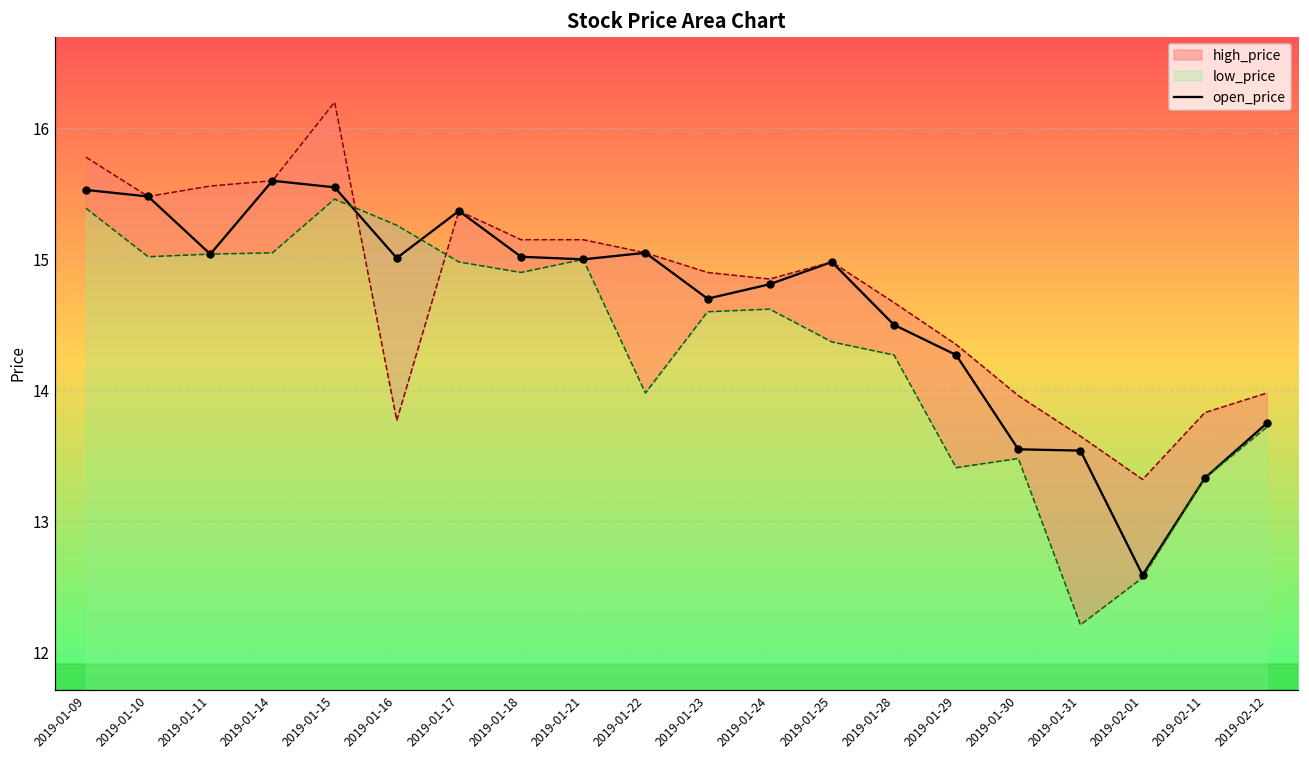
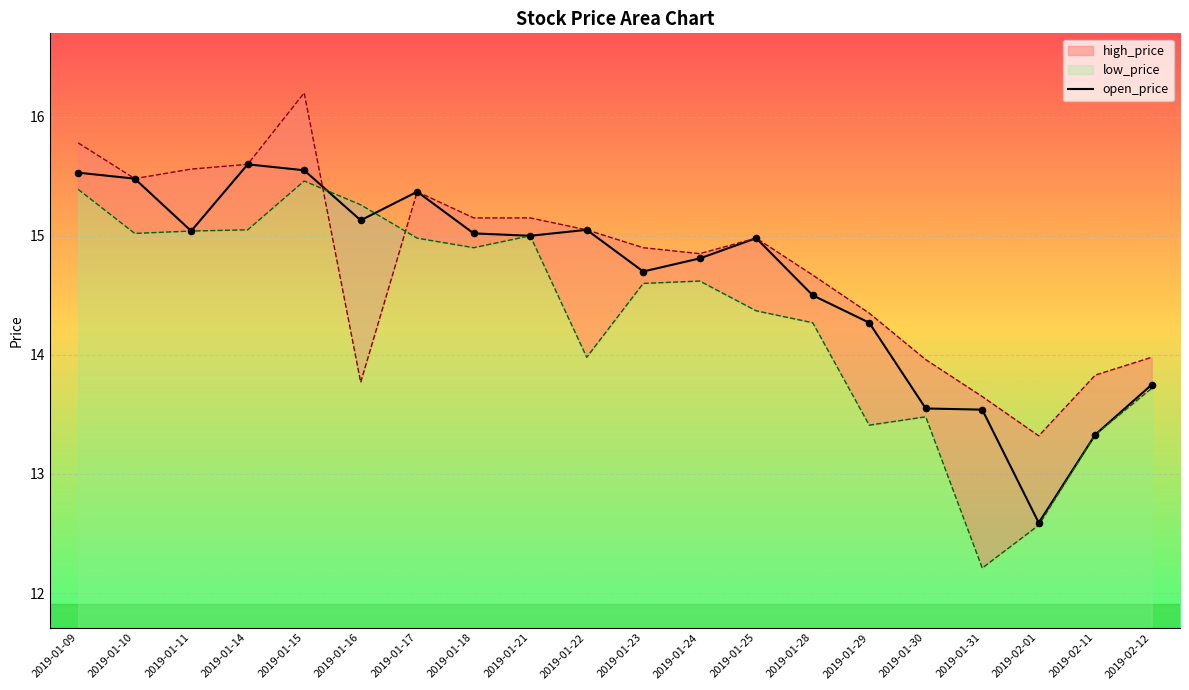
open_price, 2019-01-16: 15.01 -> 15.13
